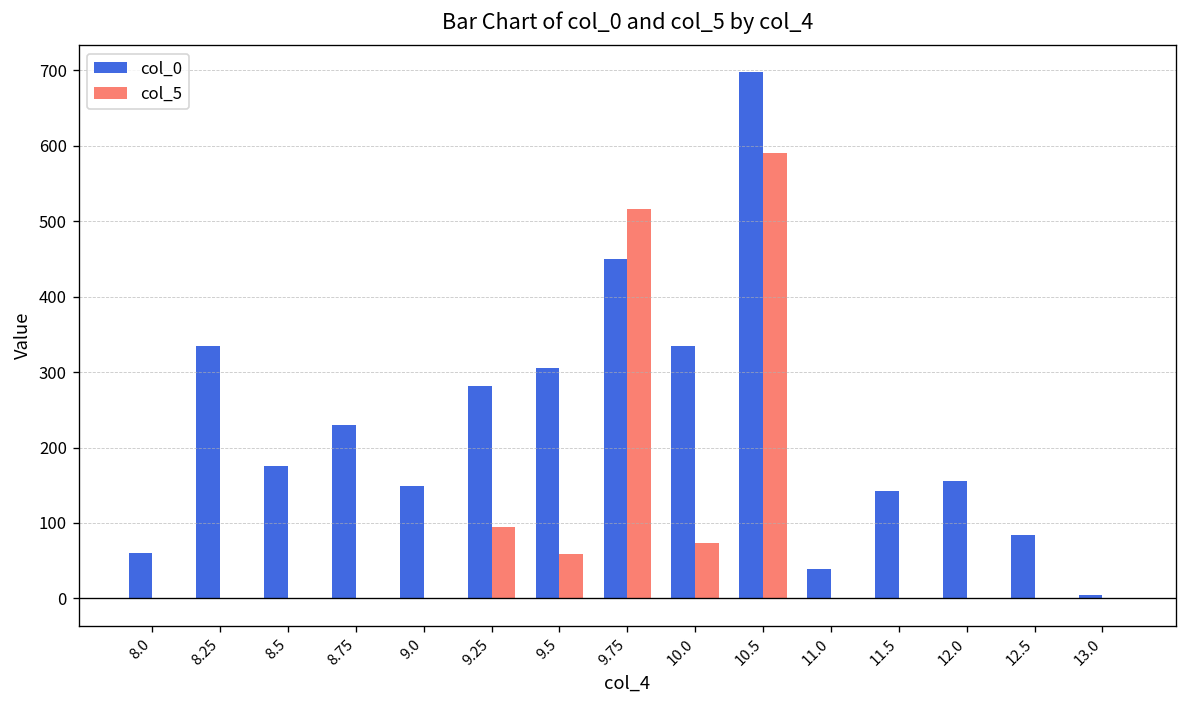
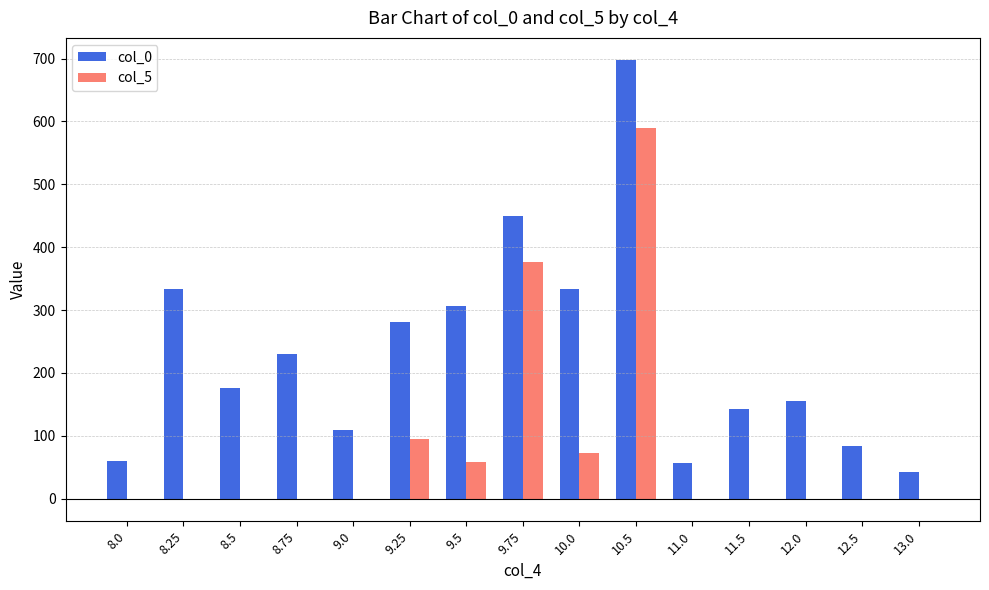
col_0, 9.0: 150 -> 110
col_5, 9.75: 520 -> 380
col_0, 11.0: 40 -> 60
col_0, 13.0: 10 -> 40
